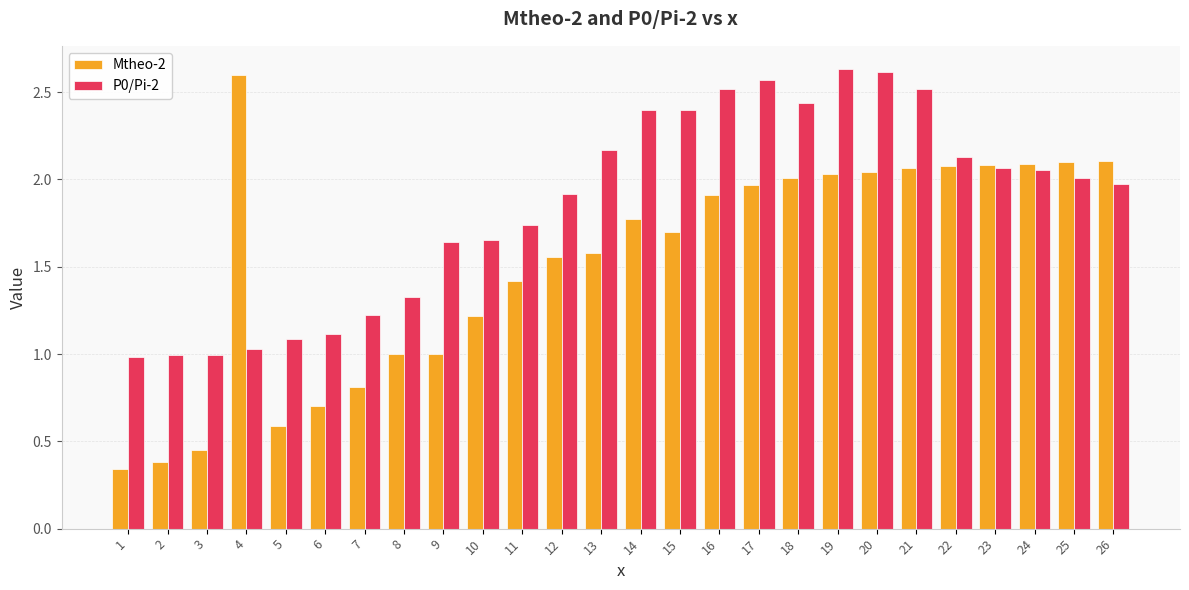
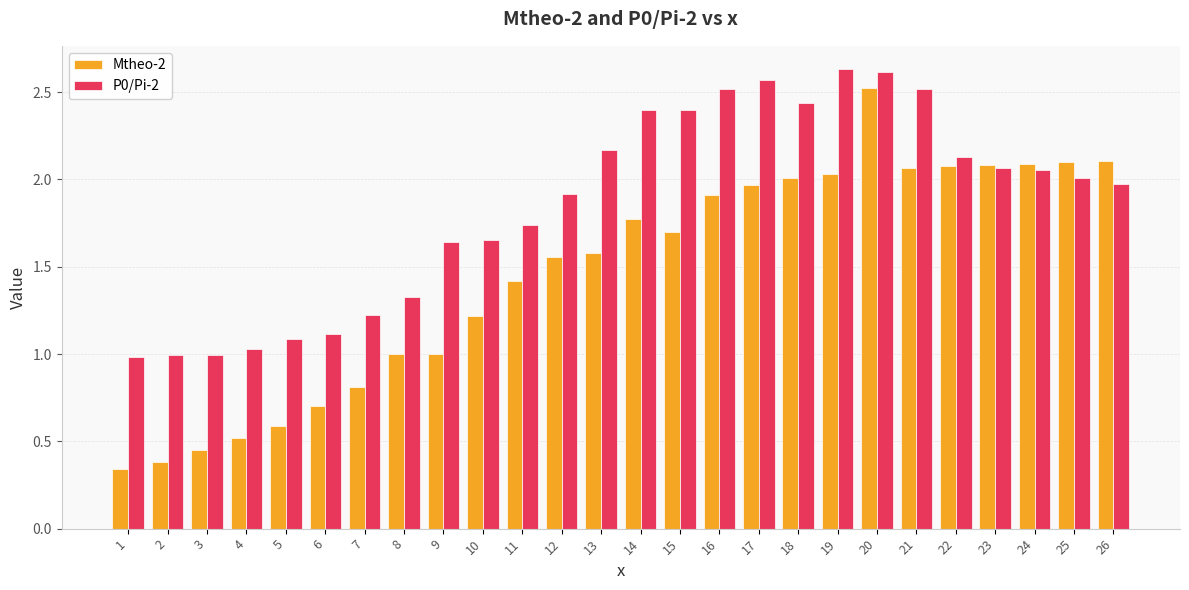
Mtheo-2, 4: 2.60 -> 0.52
Mtheo-2, 20: 2.04 -> 2.53
